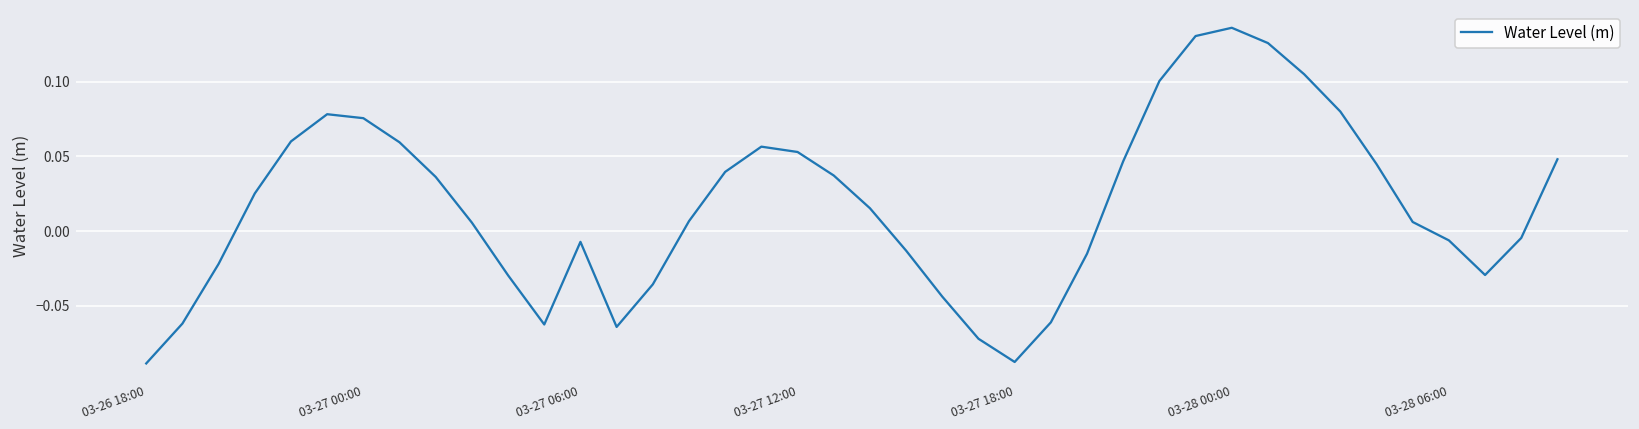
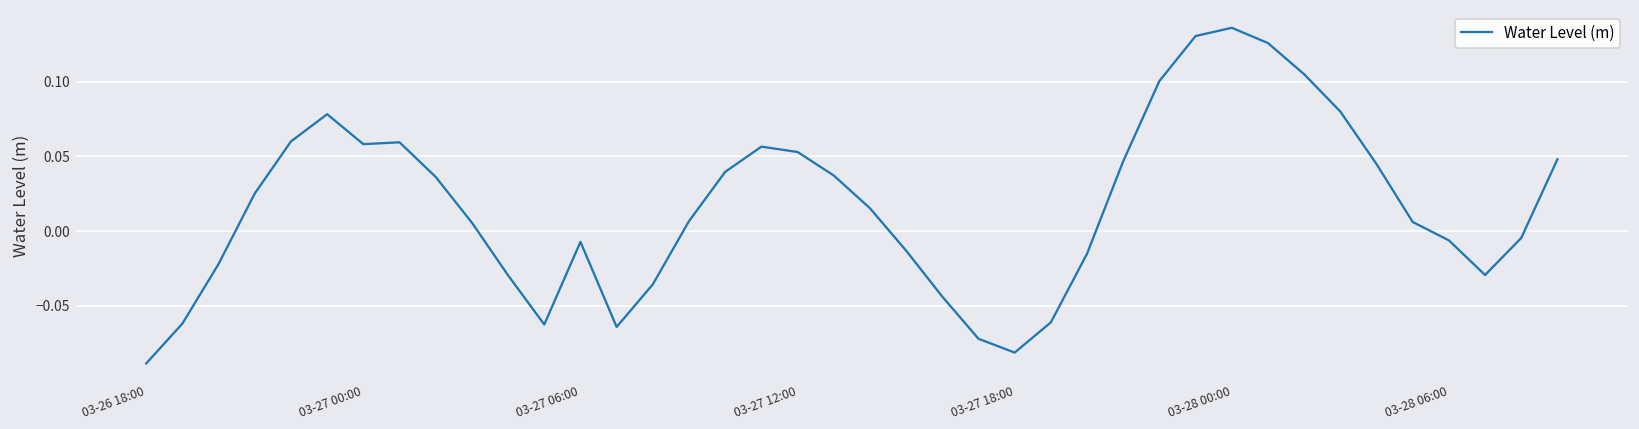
03-27 00:00: 0.076 -> 0.058
03-27 18:00: -0.087 -> -0.081
